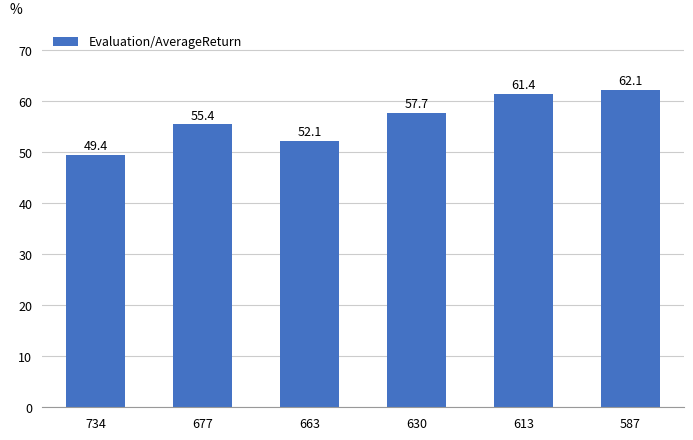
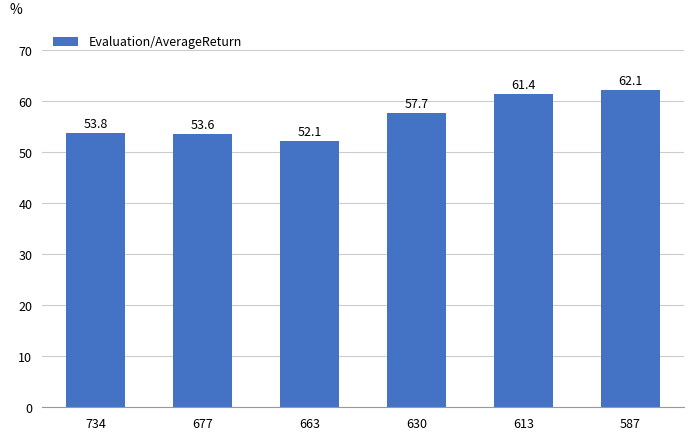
734: 49.4 -> 53.8
677: 55.4 -> 53.6
